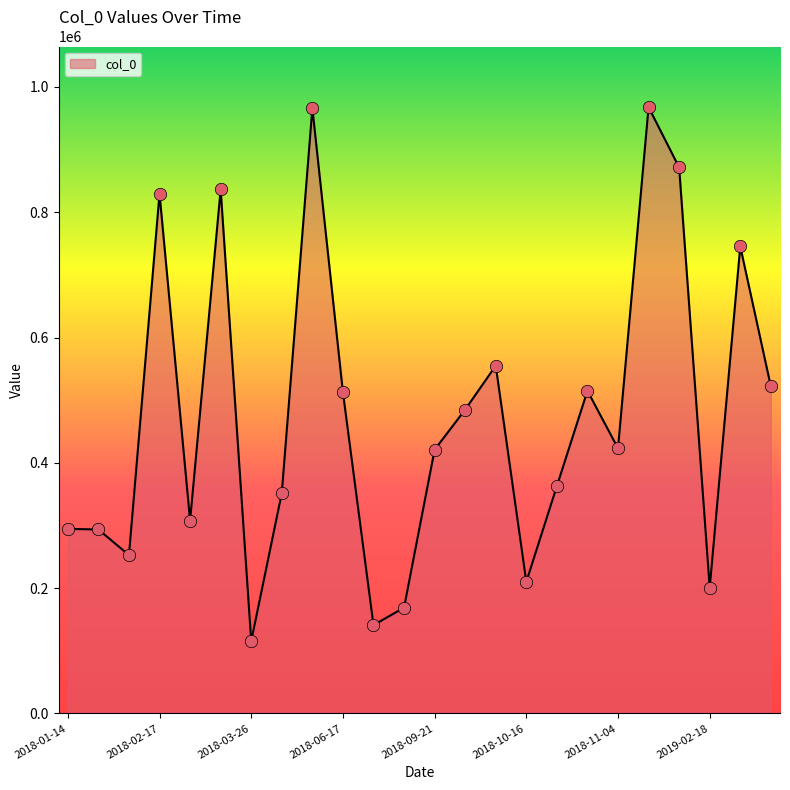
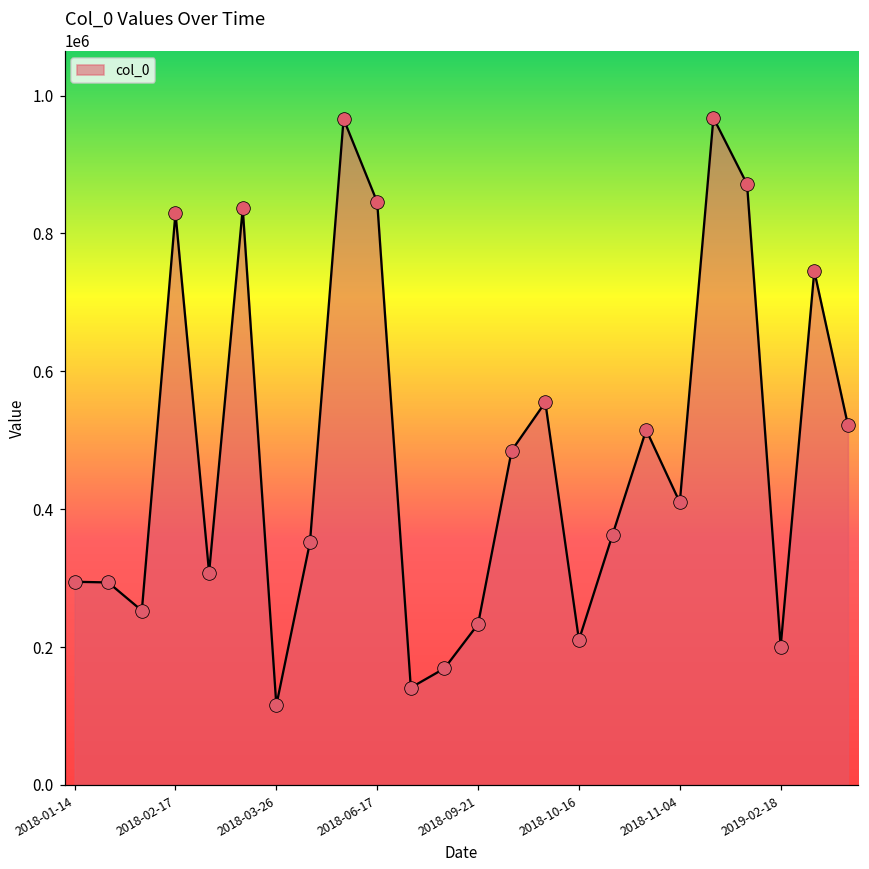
2018-06-17: 510000 -> 850000
2018-09-21: 420000 -> 230000
2018-11-04: 420000 -> 410000
